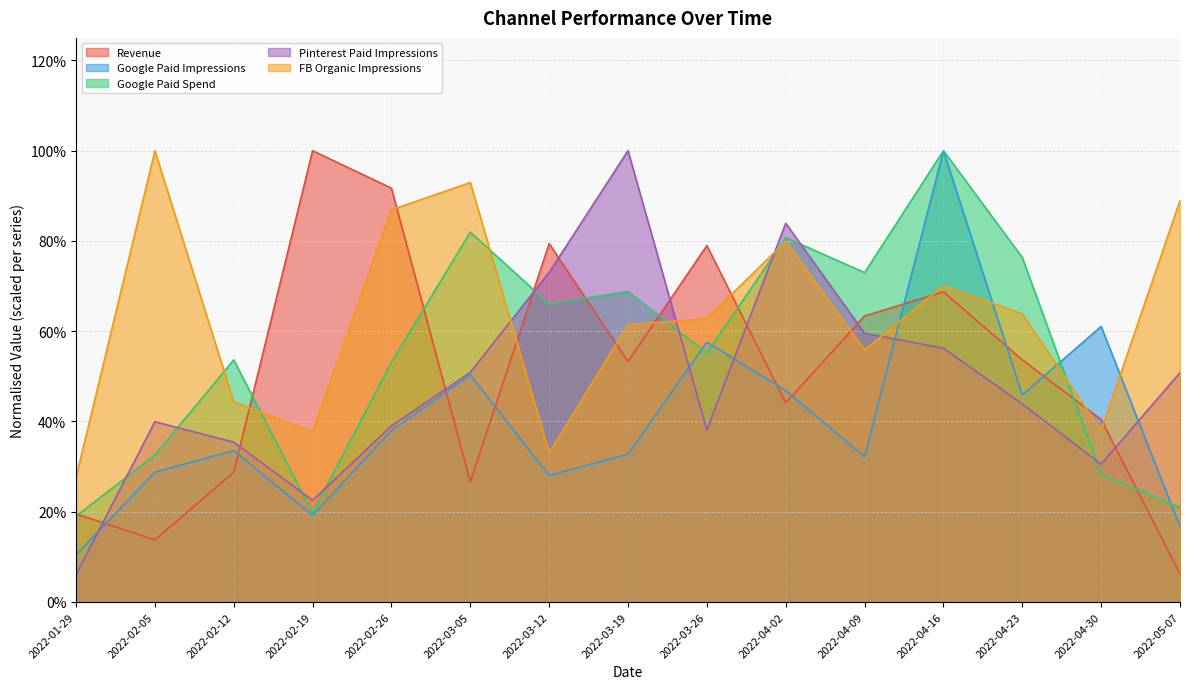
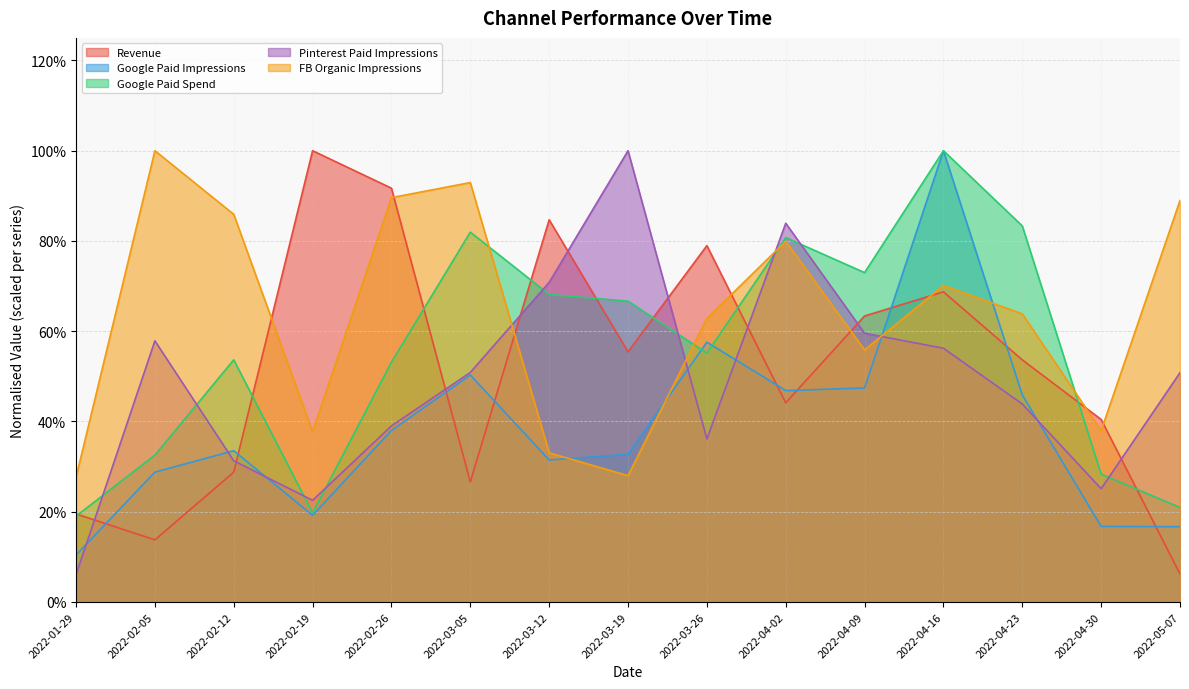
Pinterest Paid Impressions, 2022-02-05: 40% -> 58%
Pinterest Paid Impressions, 2022-02-12: 35% -> 31%
FB Organic Impressions, 2022-02-12: 44% -> 86%
FB Organic Impressions, 2022-02-26: 87% -> 90%
Revenue, 2022-03-12: 79% -> 85%
Google Paid Impressions, 2022-03-12: 28% -> 31%
Google Paid Spend, 2022-03-12: 66% -> 68%
Pinterest Paid Impressions, 2022-03-12: 73% -> 71%
Revenue, 2022-03-19: 53% -> 55%
Google Paid Spend, 2022-03-19: 69% -> 67%
FB Organic Impressions, 2022-03-19: 61% -> 28%
Pinterest Paid Impressions, 2022-03-26: 38% -> 36%
Google Paid Impressions, 2022-04-09: 32% -> 47%
Google Paid Spend, 2022-04-23: 76% -> 83%
Google Paid Impressions, 2022-04-30: 61% -> 17%
Pinterest Paid Impressions, 2022-04-30: 31% -> 25%
